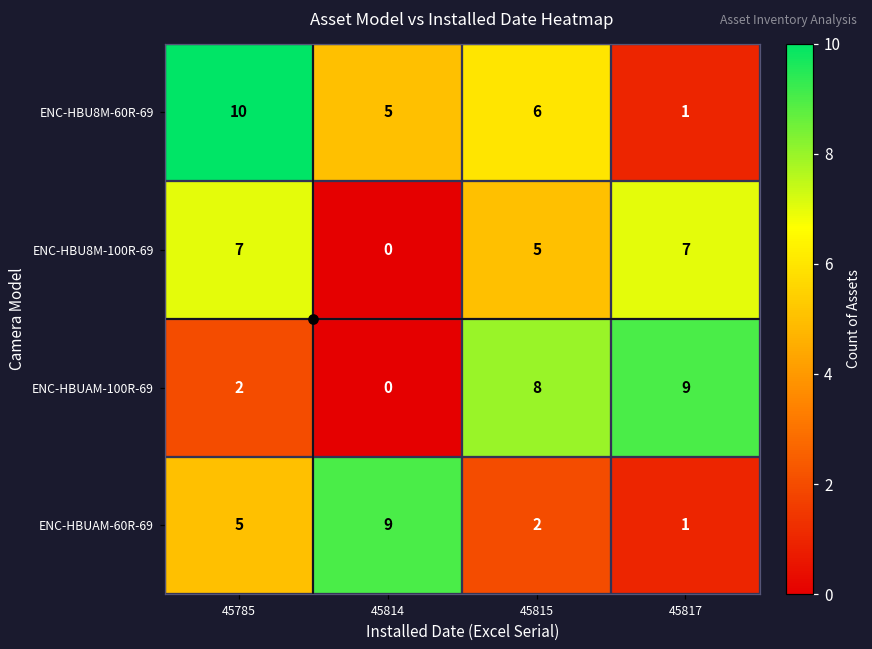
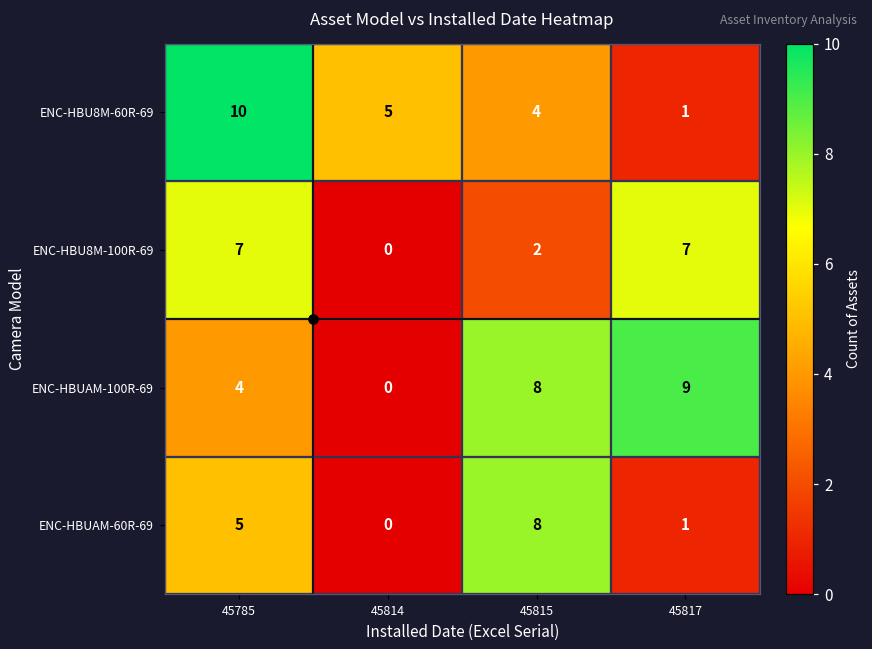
ENC-HBU8M-60R-69, 45815: 6 -> 4
ENC-HBU8M-100R-69, 45815: 5 -> 2
ENC-HBUAM-100R-69, 45785: 2 -> 4
ENC-HBUAM-60R-69, 45814: 9 -> 0
ENC-HBUAM-60R-69, 45815: 2 -> 8
